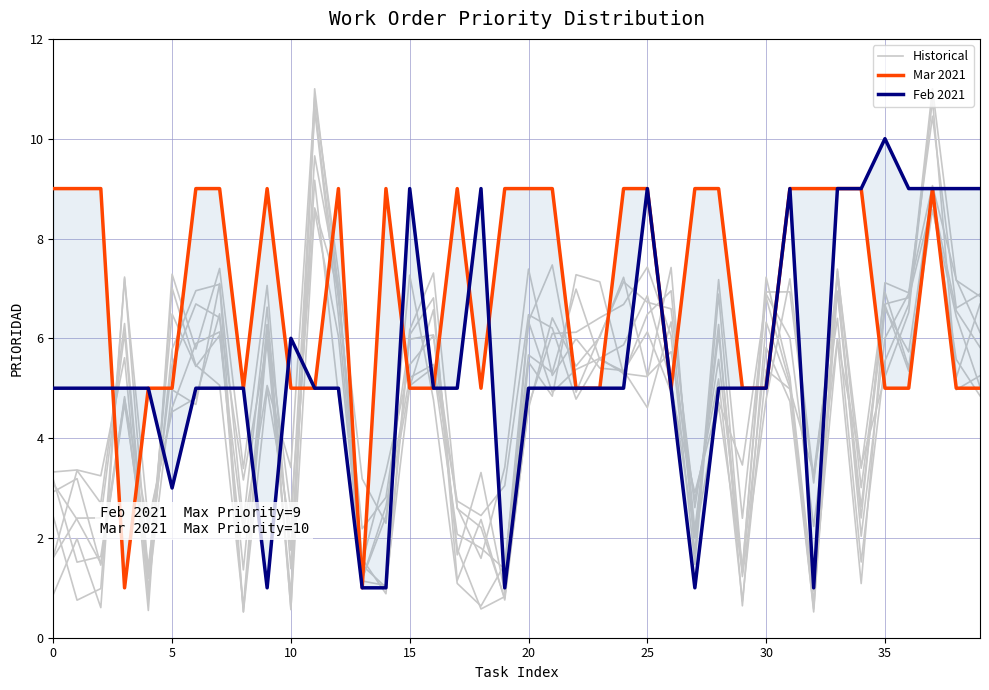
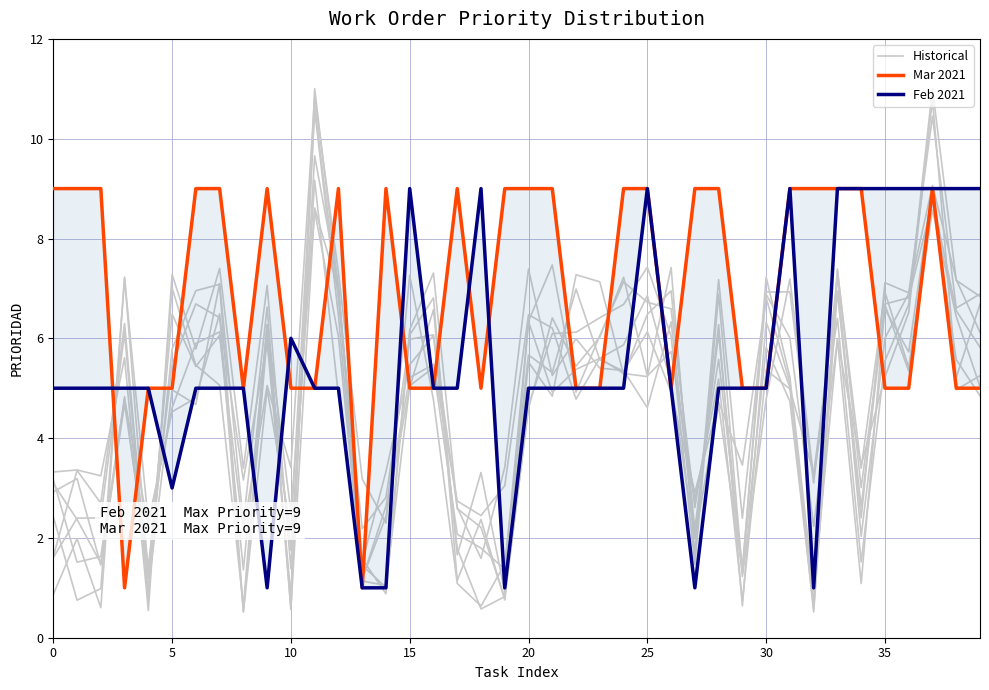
Feb 2021, 35: 10 -> 9
